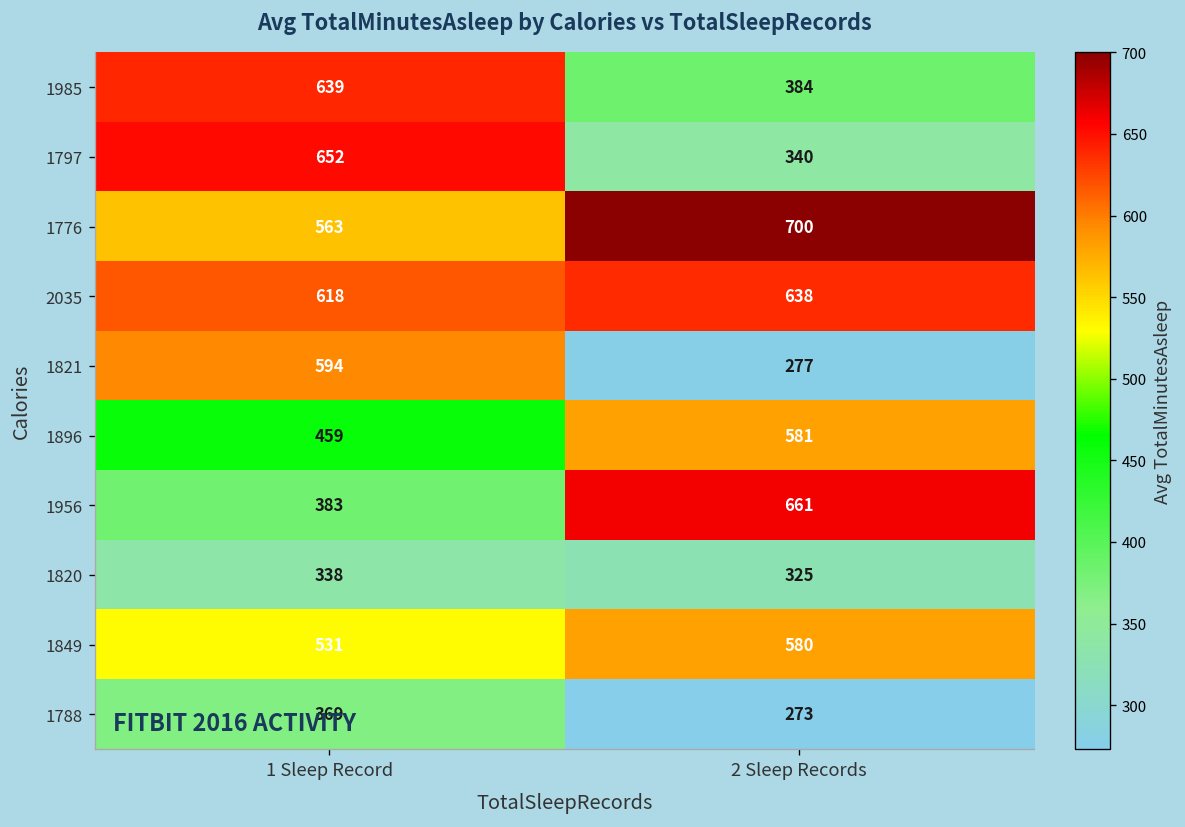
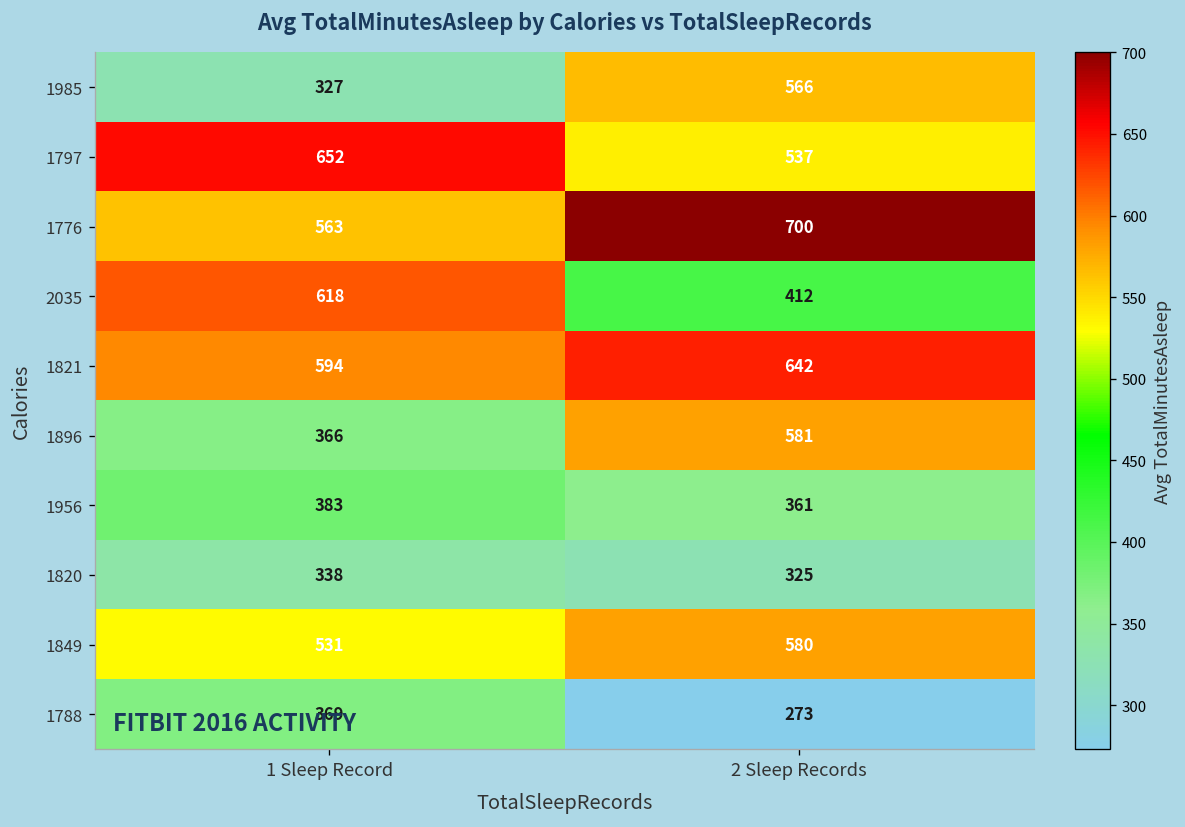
1985, 1 Sleep Record: 639 -> 327
1985, 2 Sleep Records: 384 -> 566
1797, 2 Sleep Records: 340 -> 537
2035, 2 Sleep Records: 638 -> 412
1821, 2 Sleep Records: 277 -> 642
1896, 1 Sleep Record: 459 -> 366
1956, 2 Sleep Records: 661 -> 361
